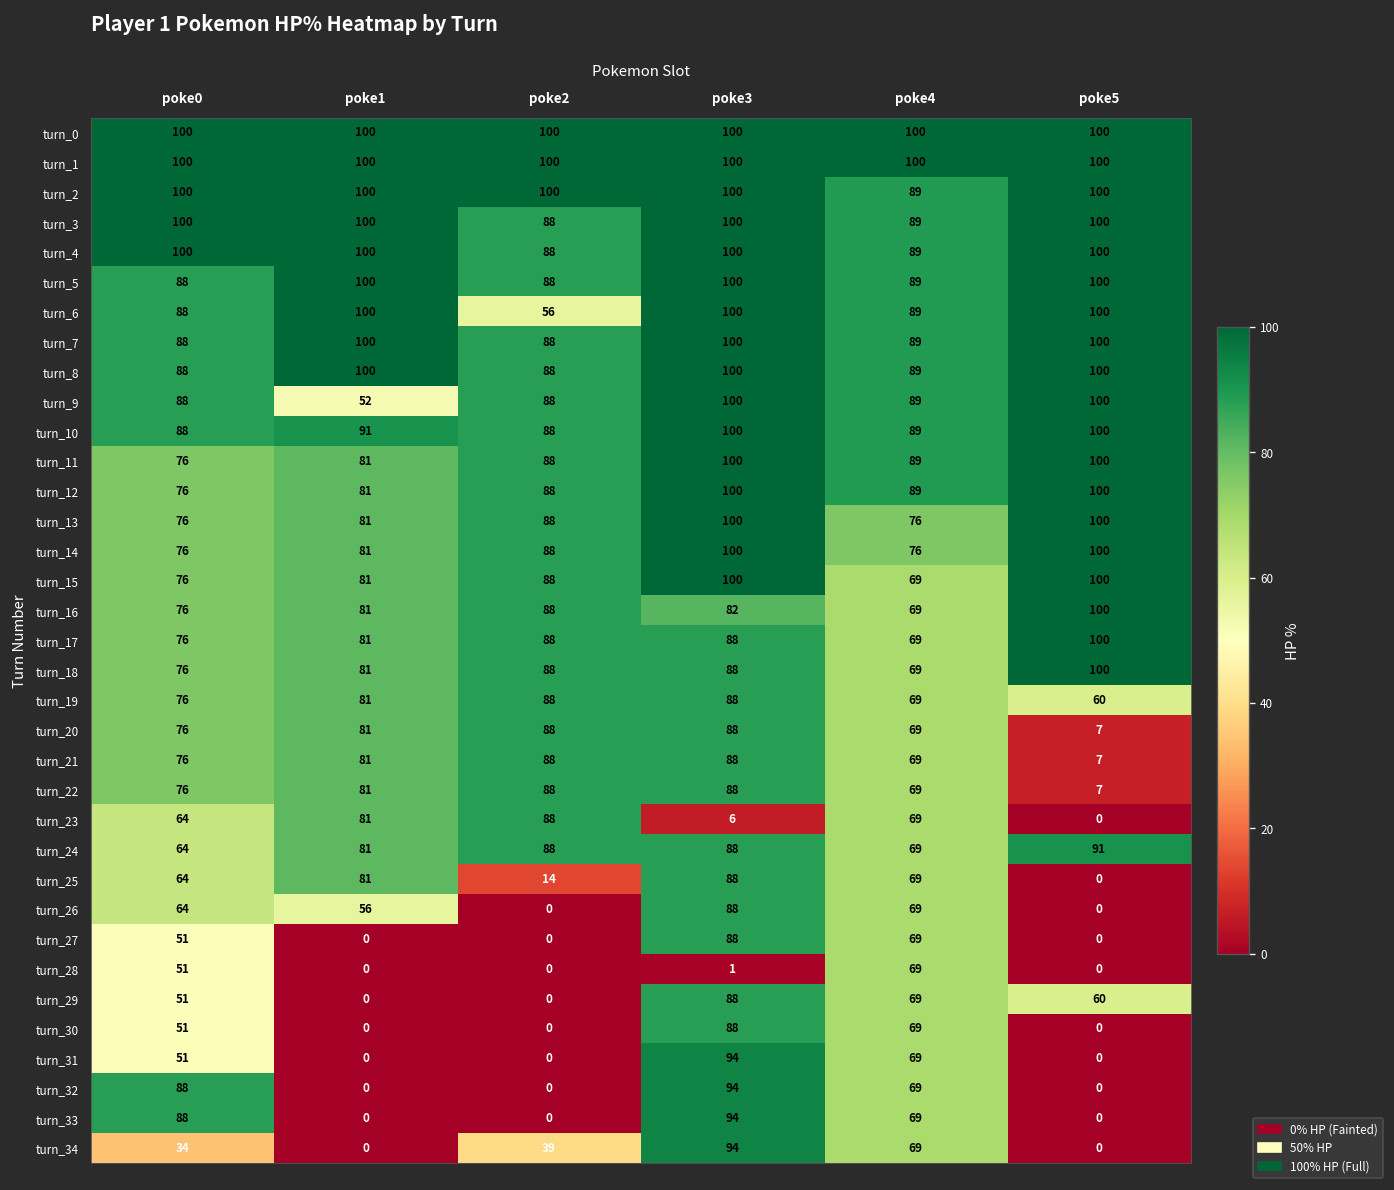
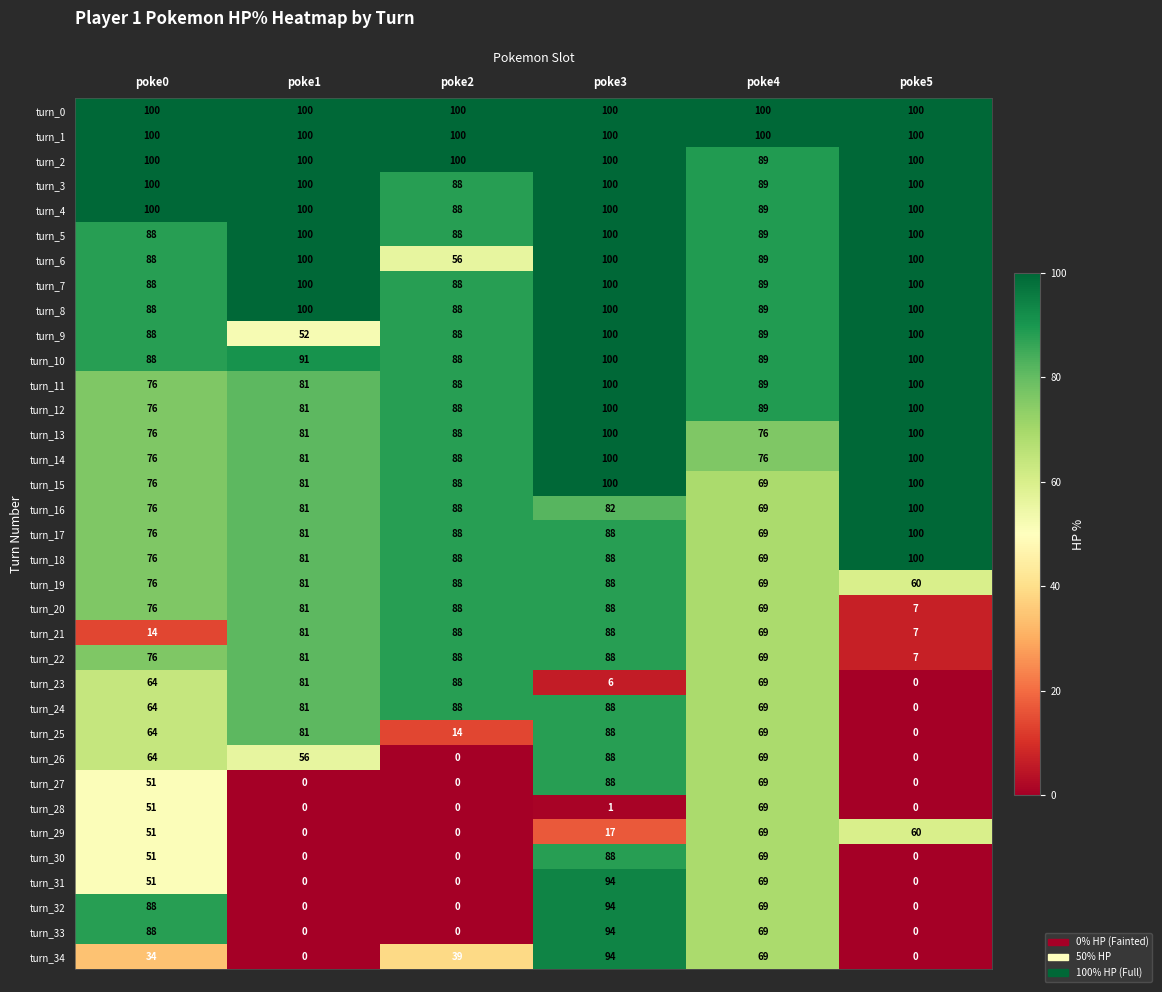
turn_21, poke0: 76 -> 14
turn_24, poke5: 91 -> 0
turn_29, poke3: 88 -> 17
